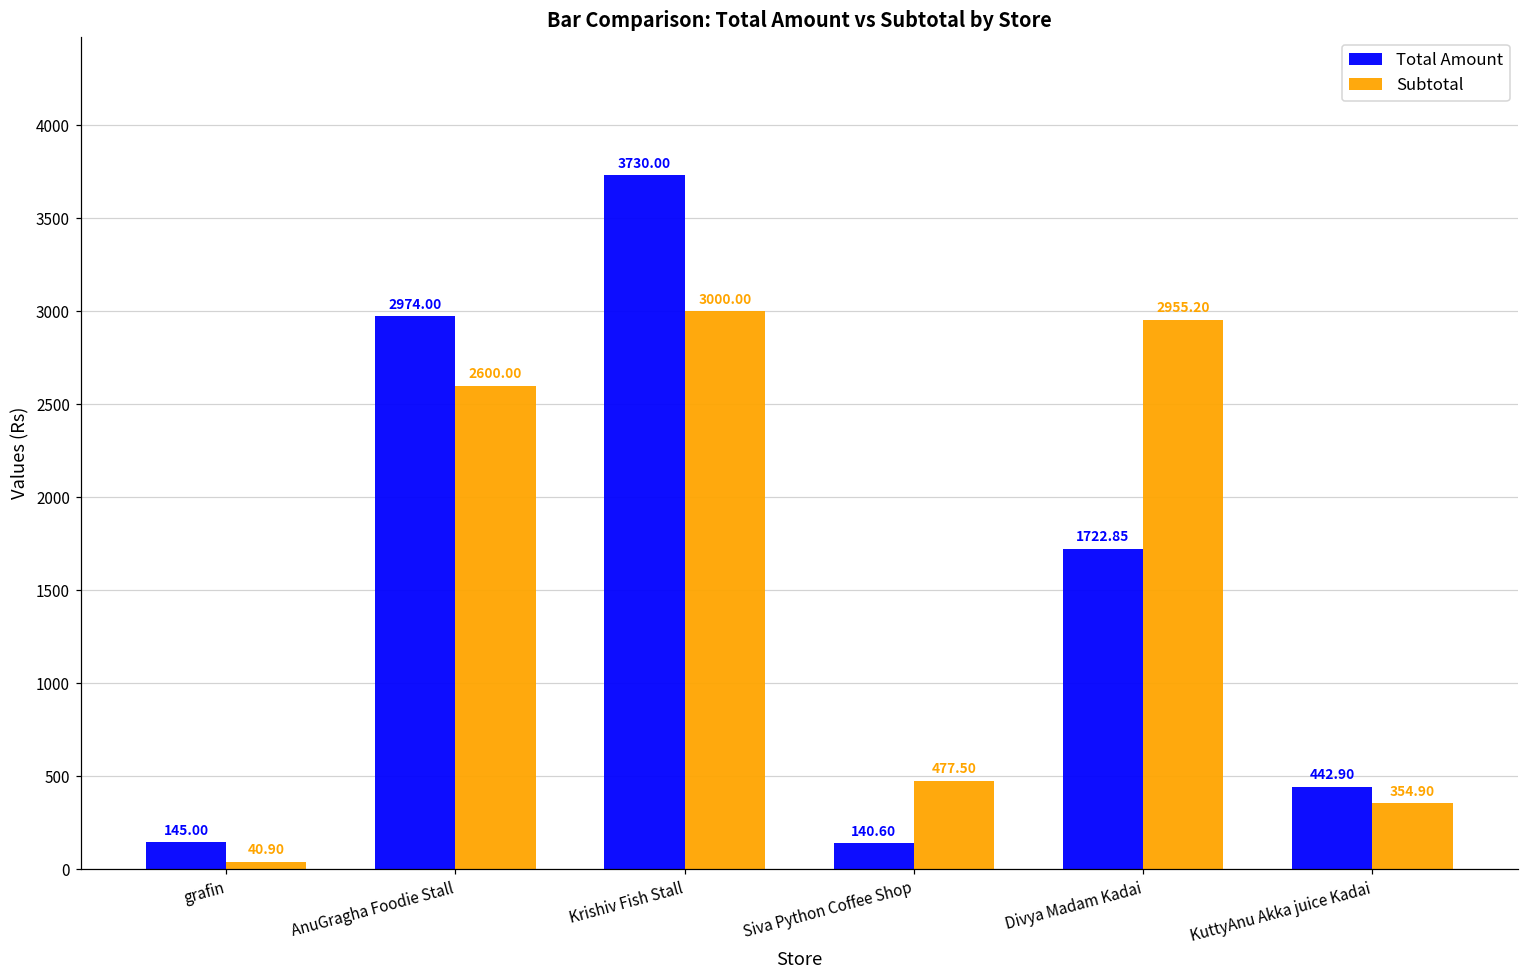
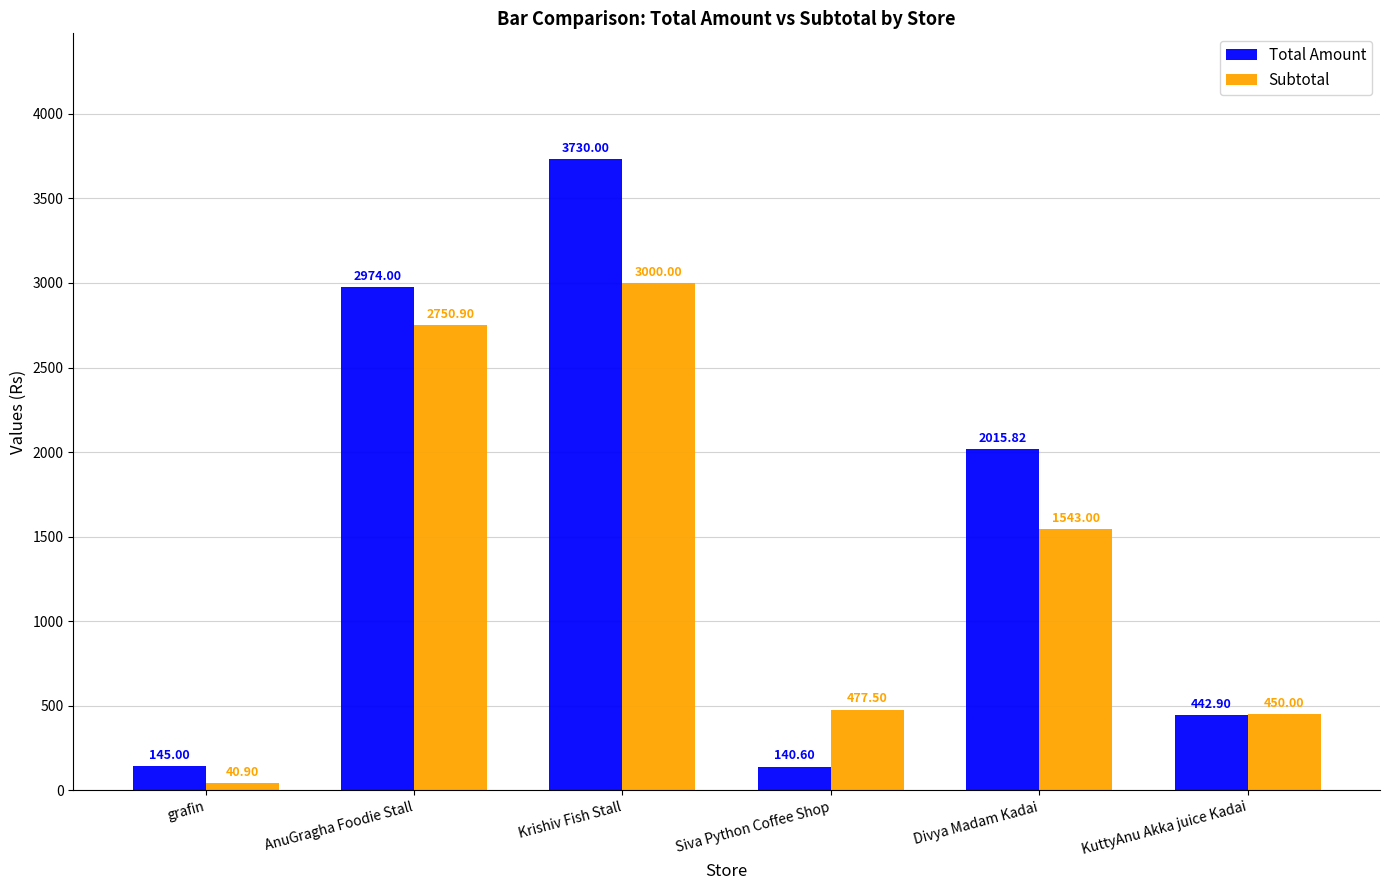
Subtotal, AnuGragha Foodie Stall: 2600.00 -> 2750.90
Total Amount, Divya Madam Kadai: 1722.85 -> 2015.82
Subtotal, Divya Madam Kadai: 2955.20 -> 1543.00
Subtotal, KuttyAnu Akka juice Kadai: 354.90 -> 450.00
